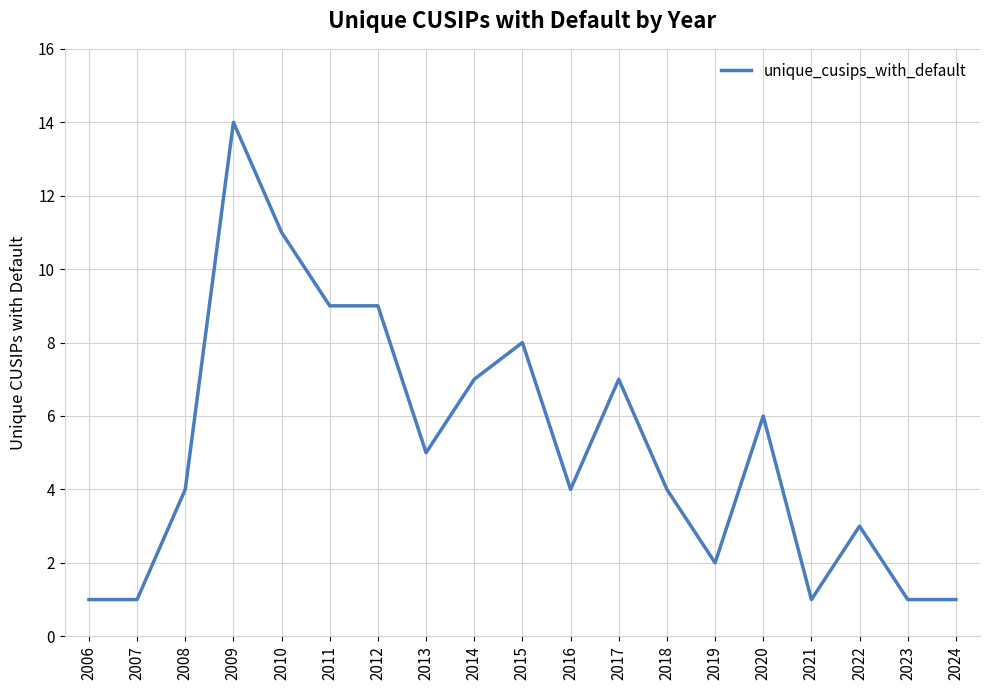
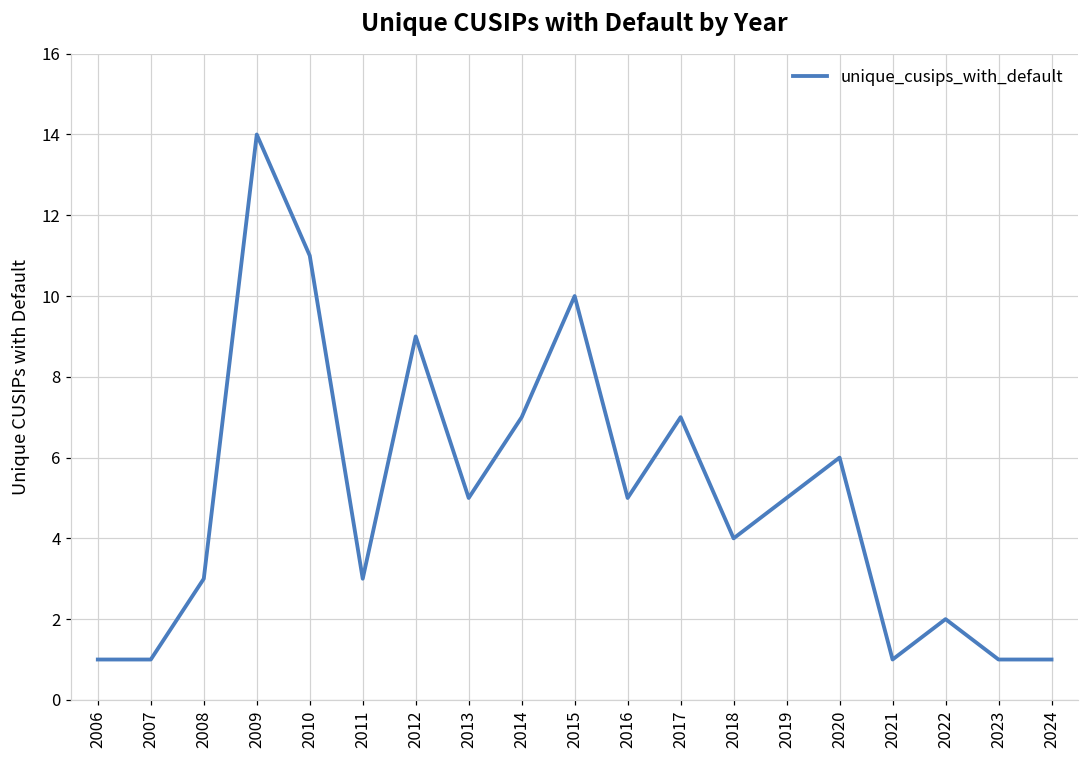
2008: 4 -> 3
2011: 9 -> 3
2015: 8 -> 10
2016: 4 -> 5
2019: 2 -> 5
2022: 3 -> 2
